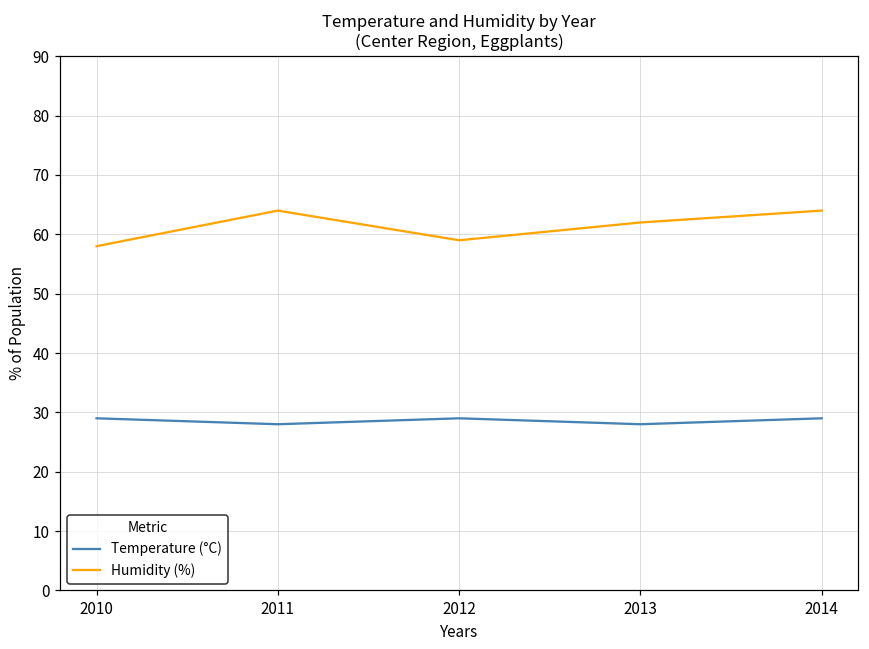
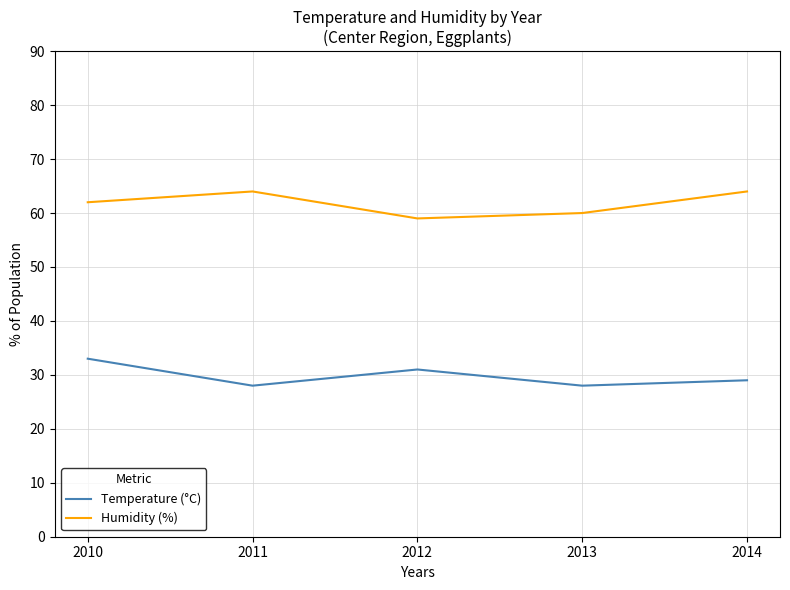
Temperature (°C), 2010: 29 -> 33
Humidity (%), 2010: 58 -> 62
Temperature (°C), 2012: 29 -> 31
Humidity (%), 2013: 62 -> 60
